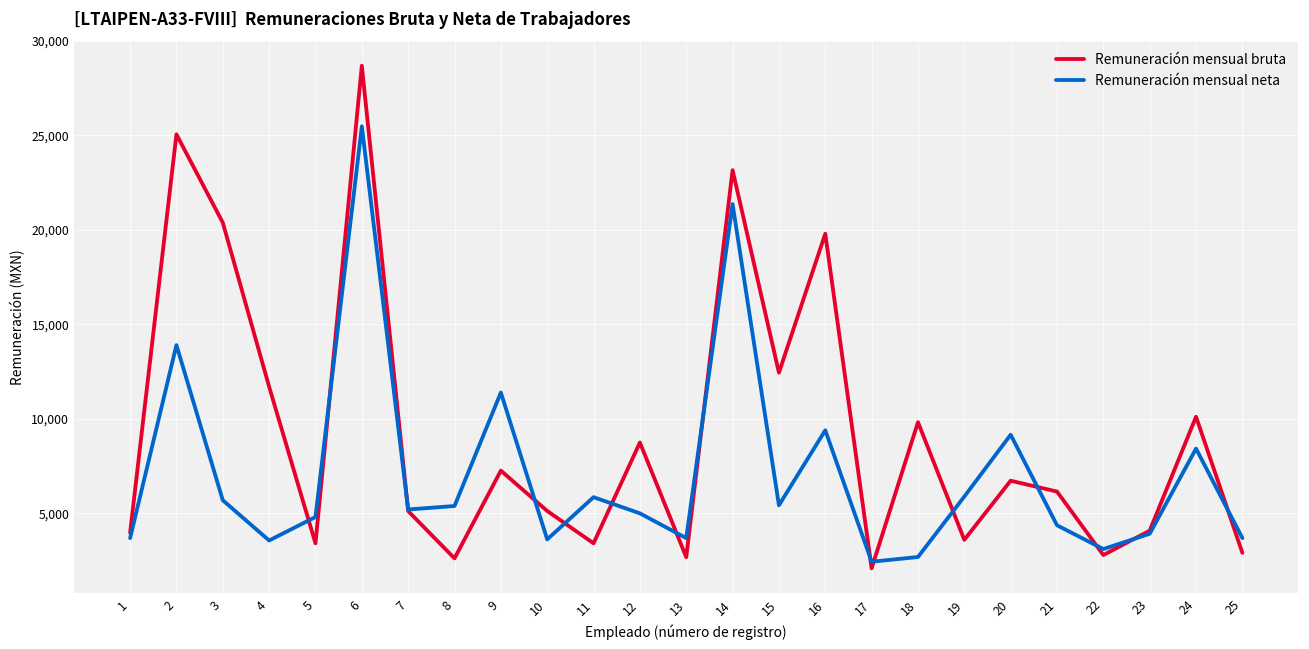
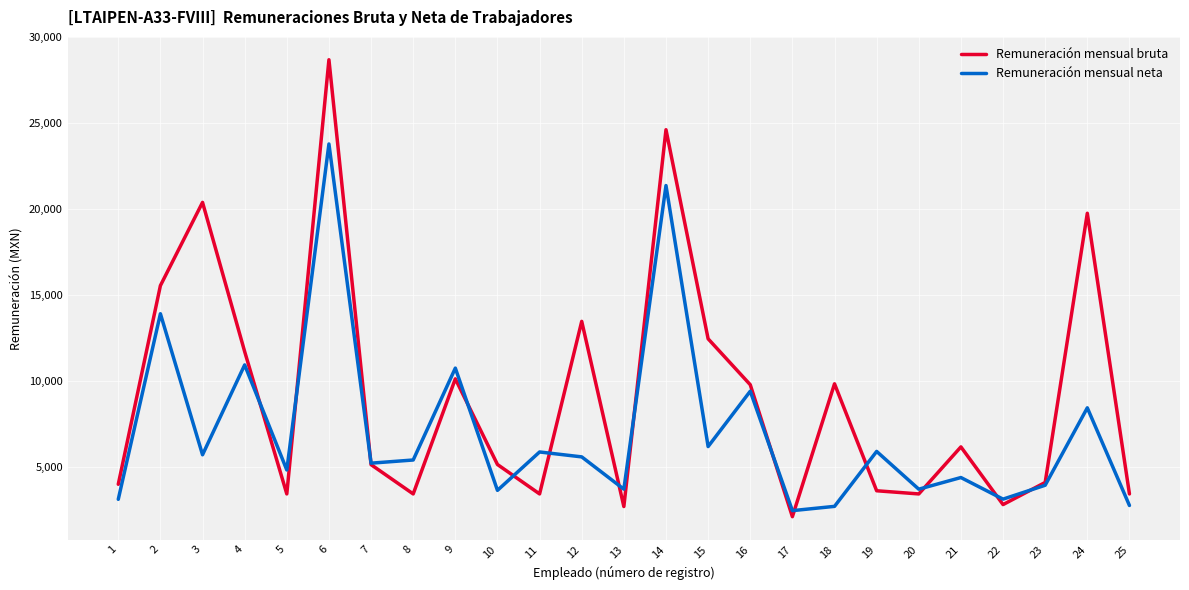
Remuneración mensual neta, 1: 3,700 -> 3,100
Remuneración mensual bruta, 2: 25,000 -> 15,500
Remuneración mensual neta, 4: 3,600 -> 10,900
Remuneración mensual neta, 6: 25,500 -> 23,800
Remuneración mensual bruta, 8: 2,600 -> 3,400
Remuneración mensual bruta, 9: 7,300 -> 10,100
Remuneración mensual neta, 9: 11,400 -> 10,700
Remuneración mensual bruta, 12: 8,700 -> 13,500
Remuneración mensual neta, 12: 5,000 -> 5,600
Remuneración mensual bruta, 14: 23,200 -> 24,600
Remuneración mensual neta, 15: 5,400 -> 6,200
Remuneración mensual bruta, 16: 19,800 -> 9,800
Remuneración mensual bruta, 20: 6,700 -> 3,400
Remuneración mensual neta, 20: 9,200 -> 3,700
Remuneración mensual bruta, 24: 10,100 -> 19,700
Remuneración mensual bruta, 25: 2,900 -> 3,400
Remuneración mensual neta, 25: 3,700 -> 2,700
